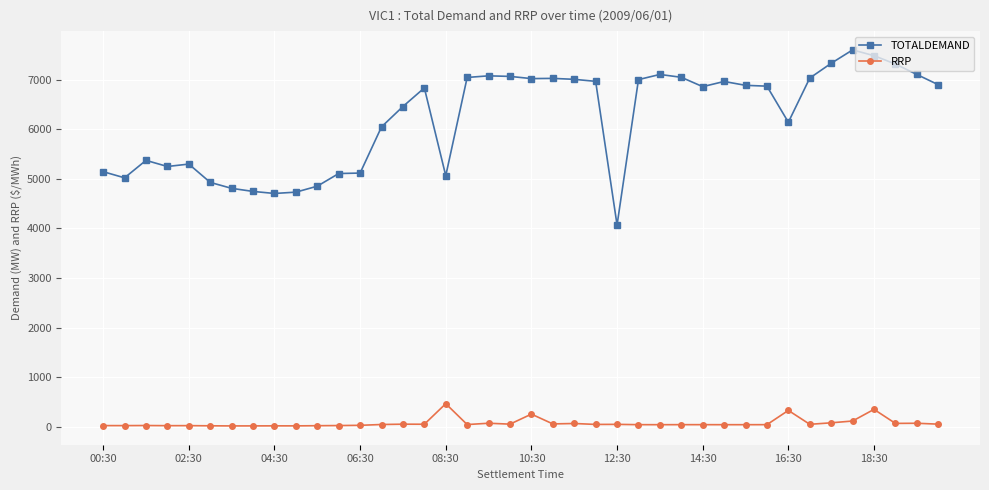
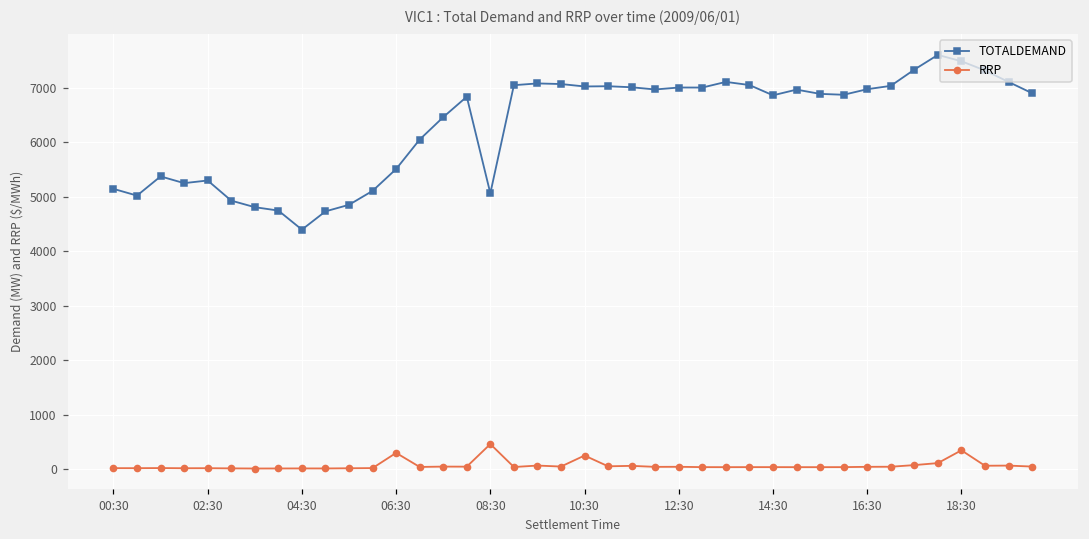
TOTALDEMAND, 04:30: 4700 -> 4400
TOTALDEMAND, 06:30: 5100 -> 5500
RRP, 06:30: 0 -> 300
TOTALDEMAND, 12:30: 4100 -> 7000
TOTALDEMAND, 16:30: 6100 -> 7000
RRP, 16:30: 300 -> 0
